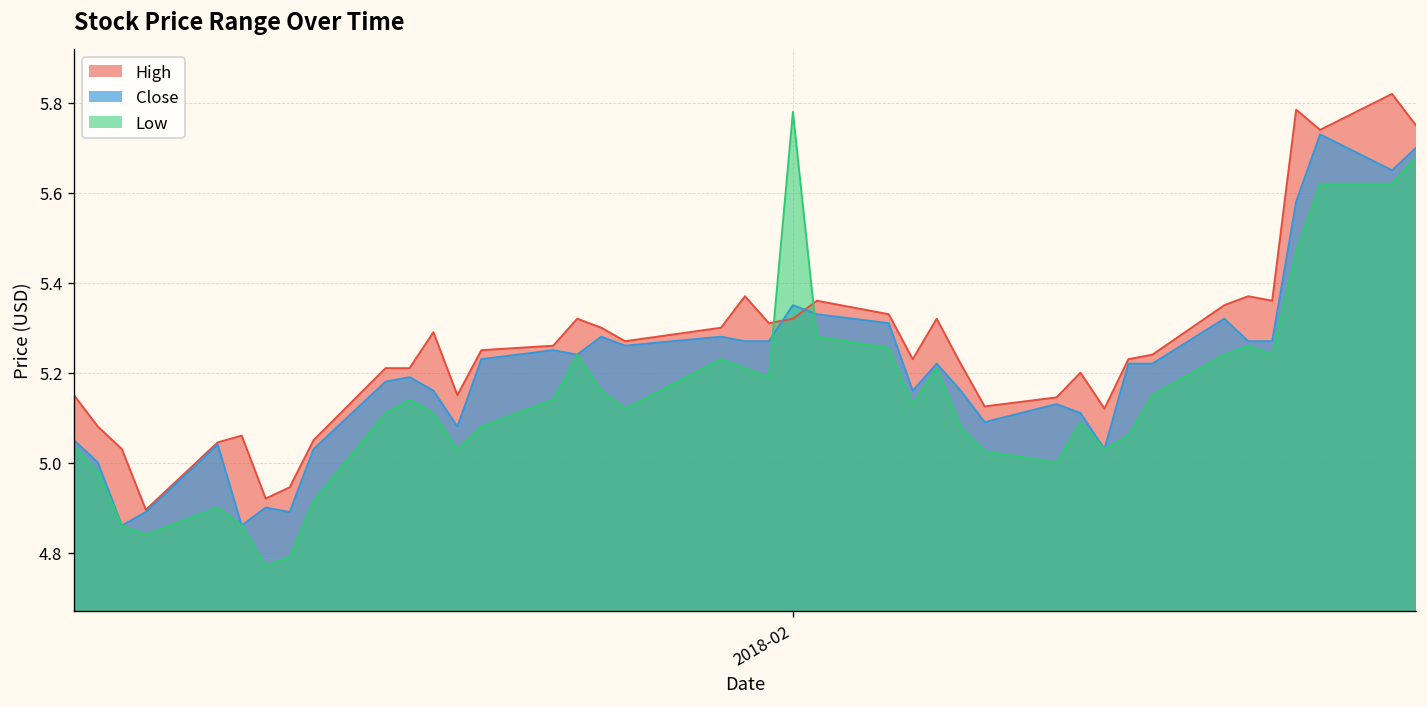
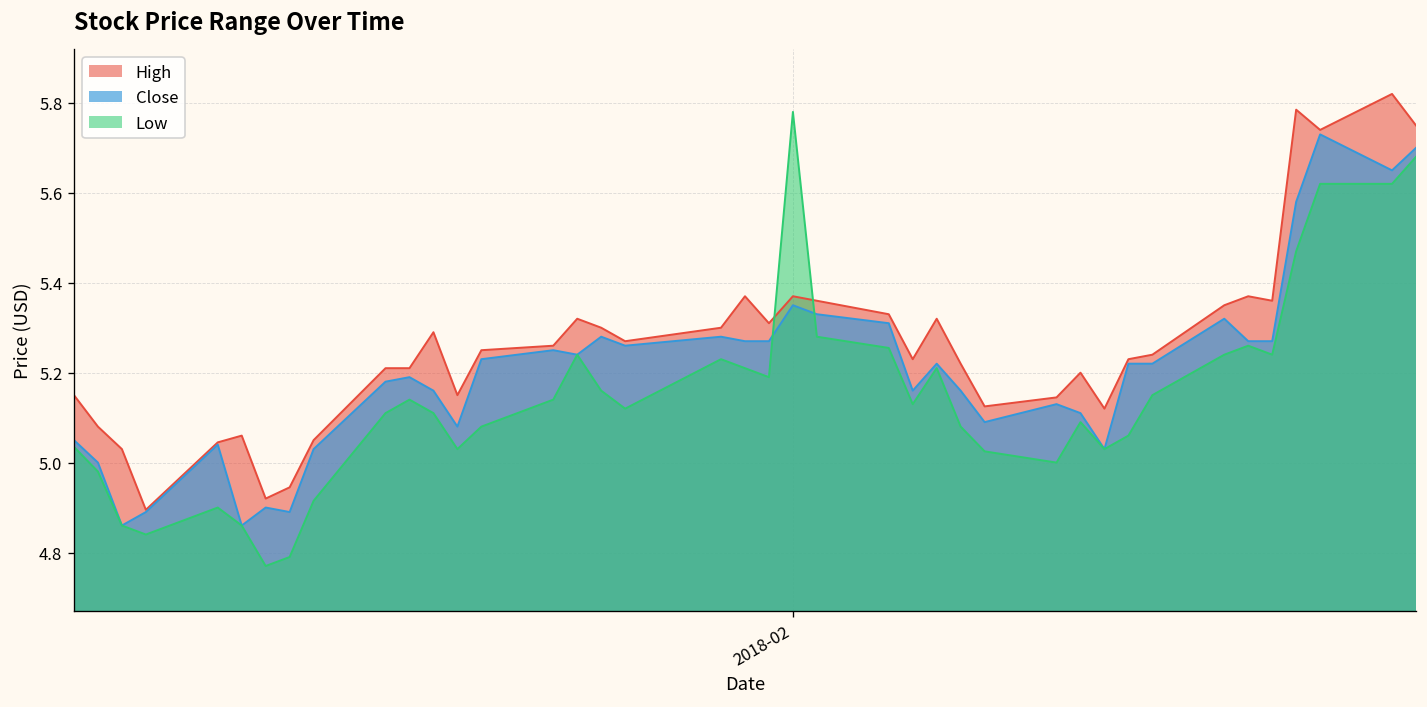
High, 2018-02: 5.32 -> 5.37
